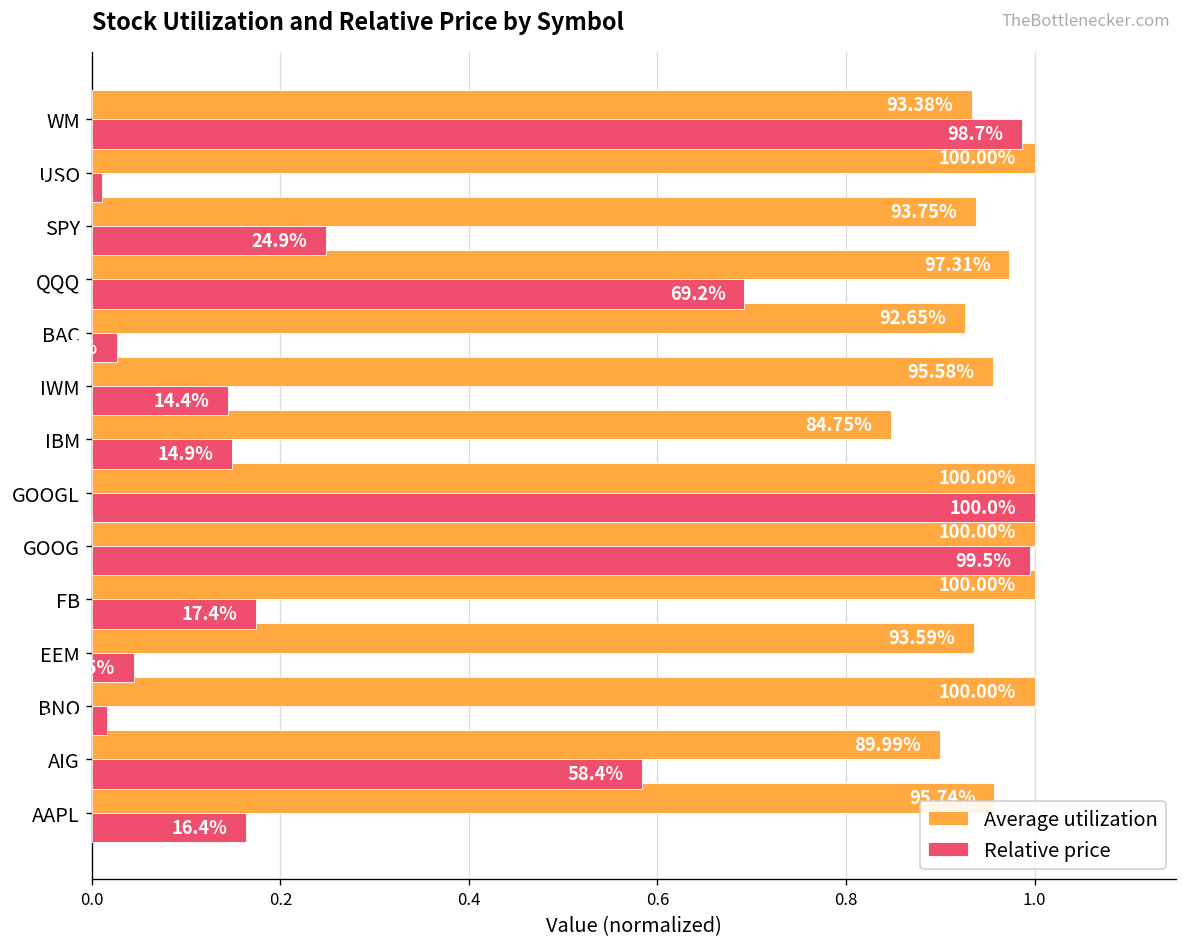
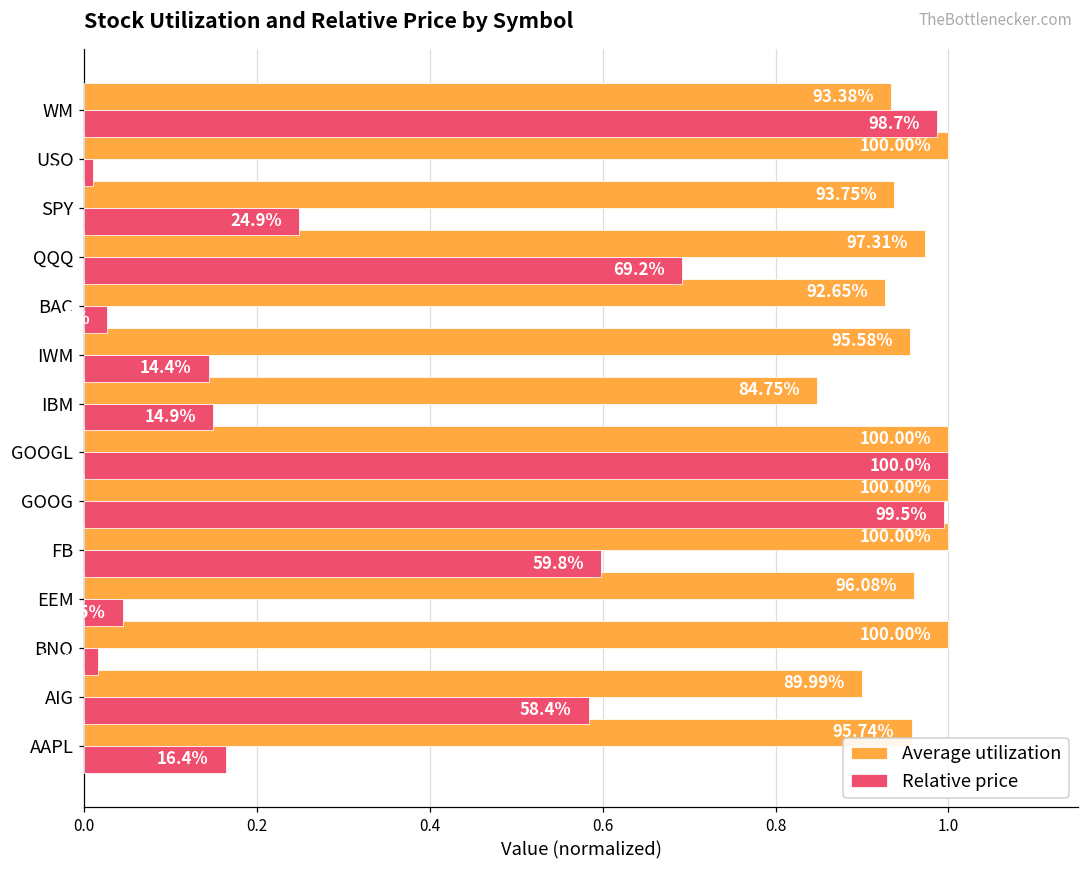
Relative price, FB: 17.4% -> 59.8%
Average utilization, EEM: 93.59% -> 96.08%
